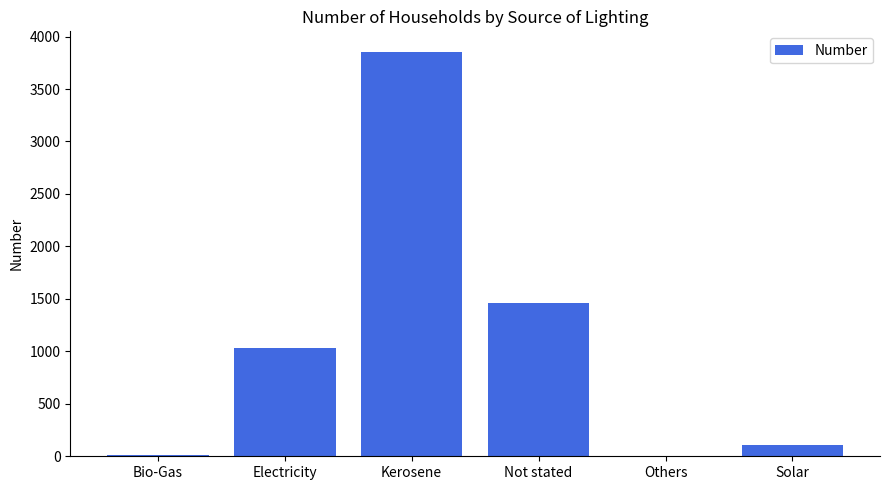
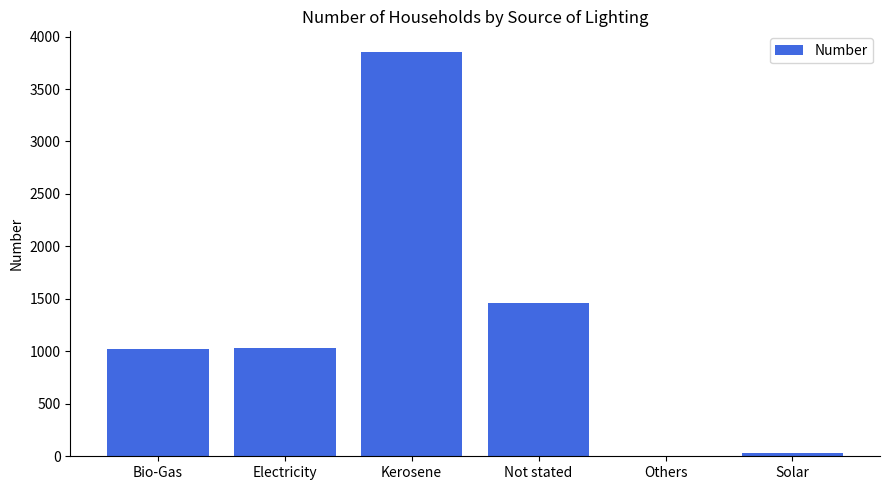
Bio-Gas: 10 -> 1030
Solar: 110 -> 30
